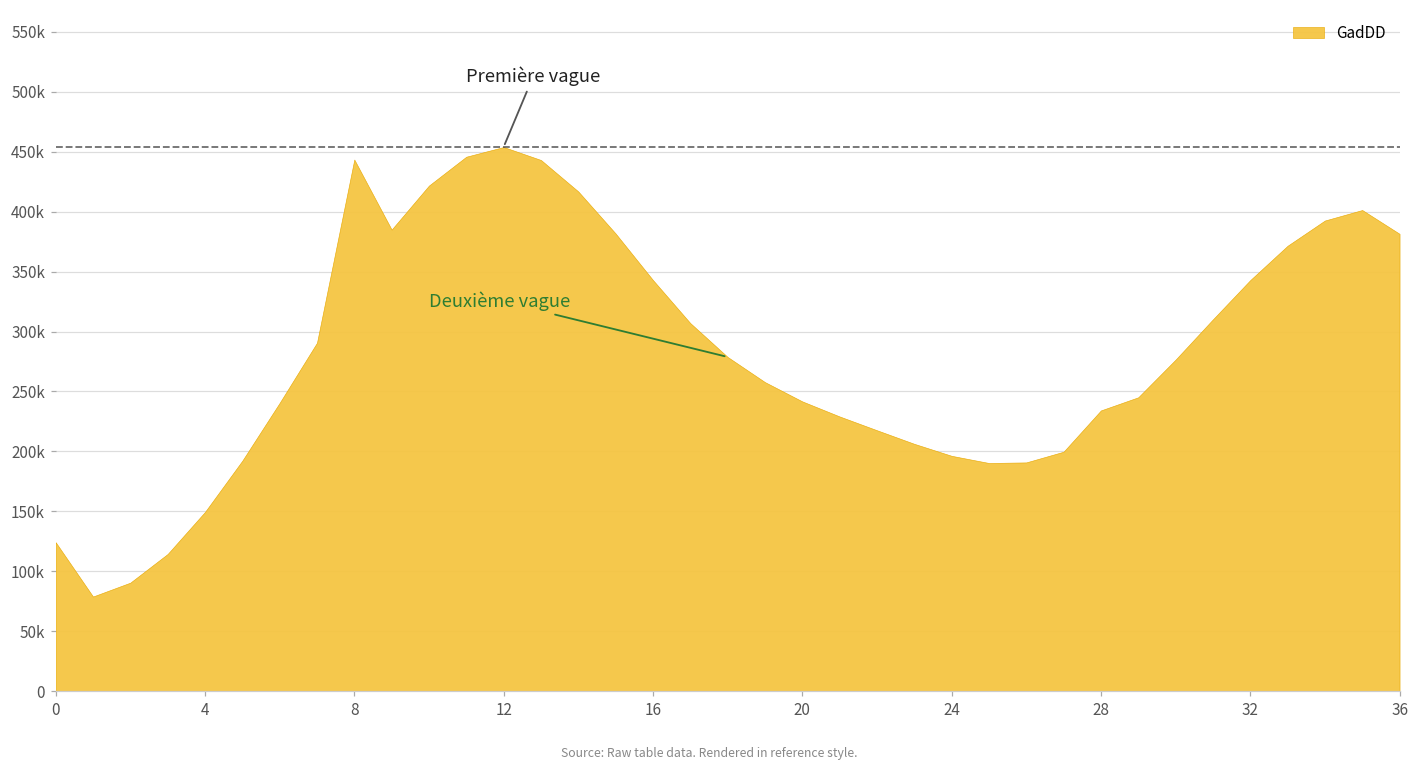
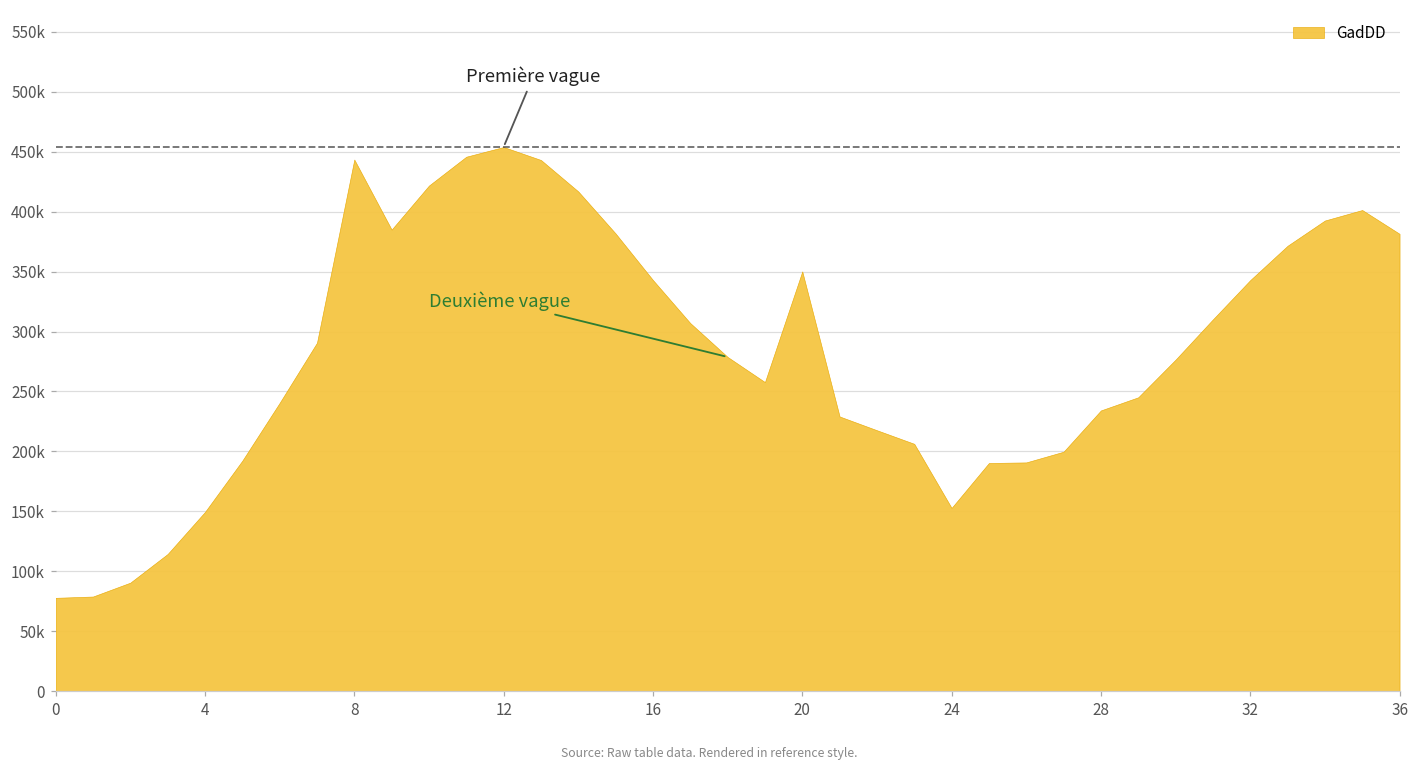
0: 124000 -> 78000
20: 242000 -> 350000
24: 196000 -> 153000
